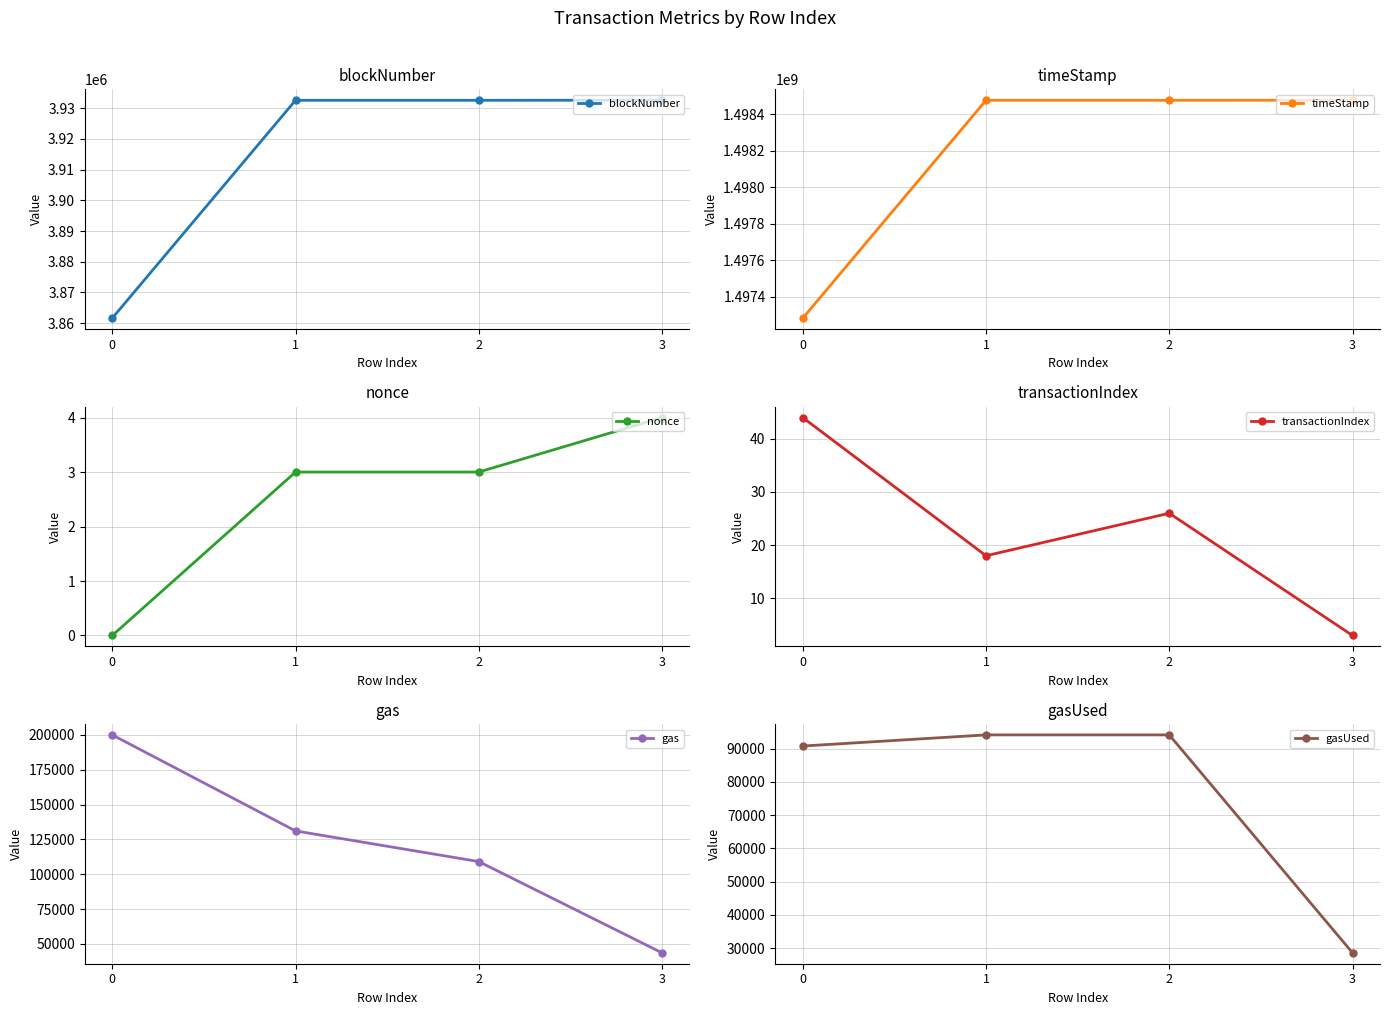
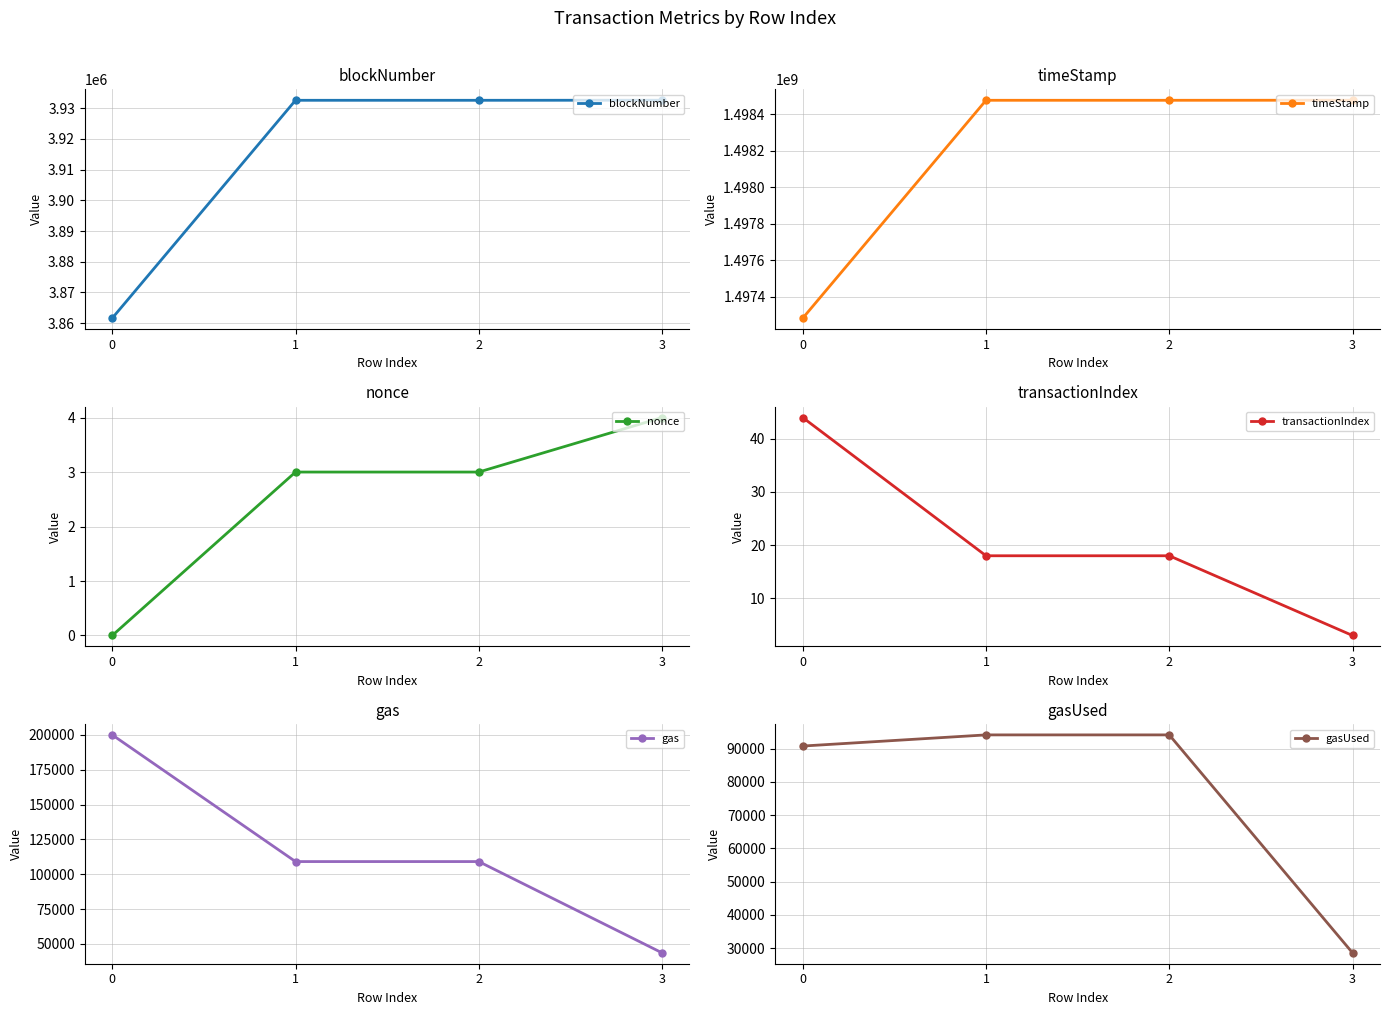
transactionIndex, 2: 26 -> 18
gas, 1: 131000 -> 109000
